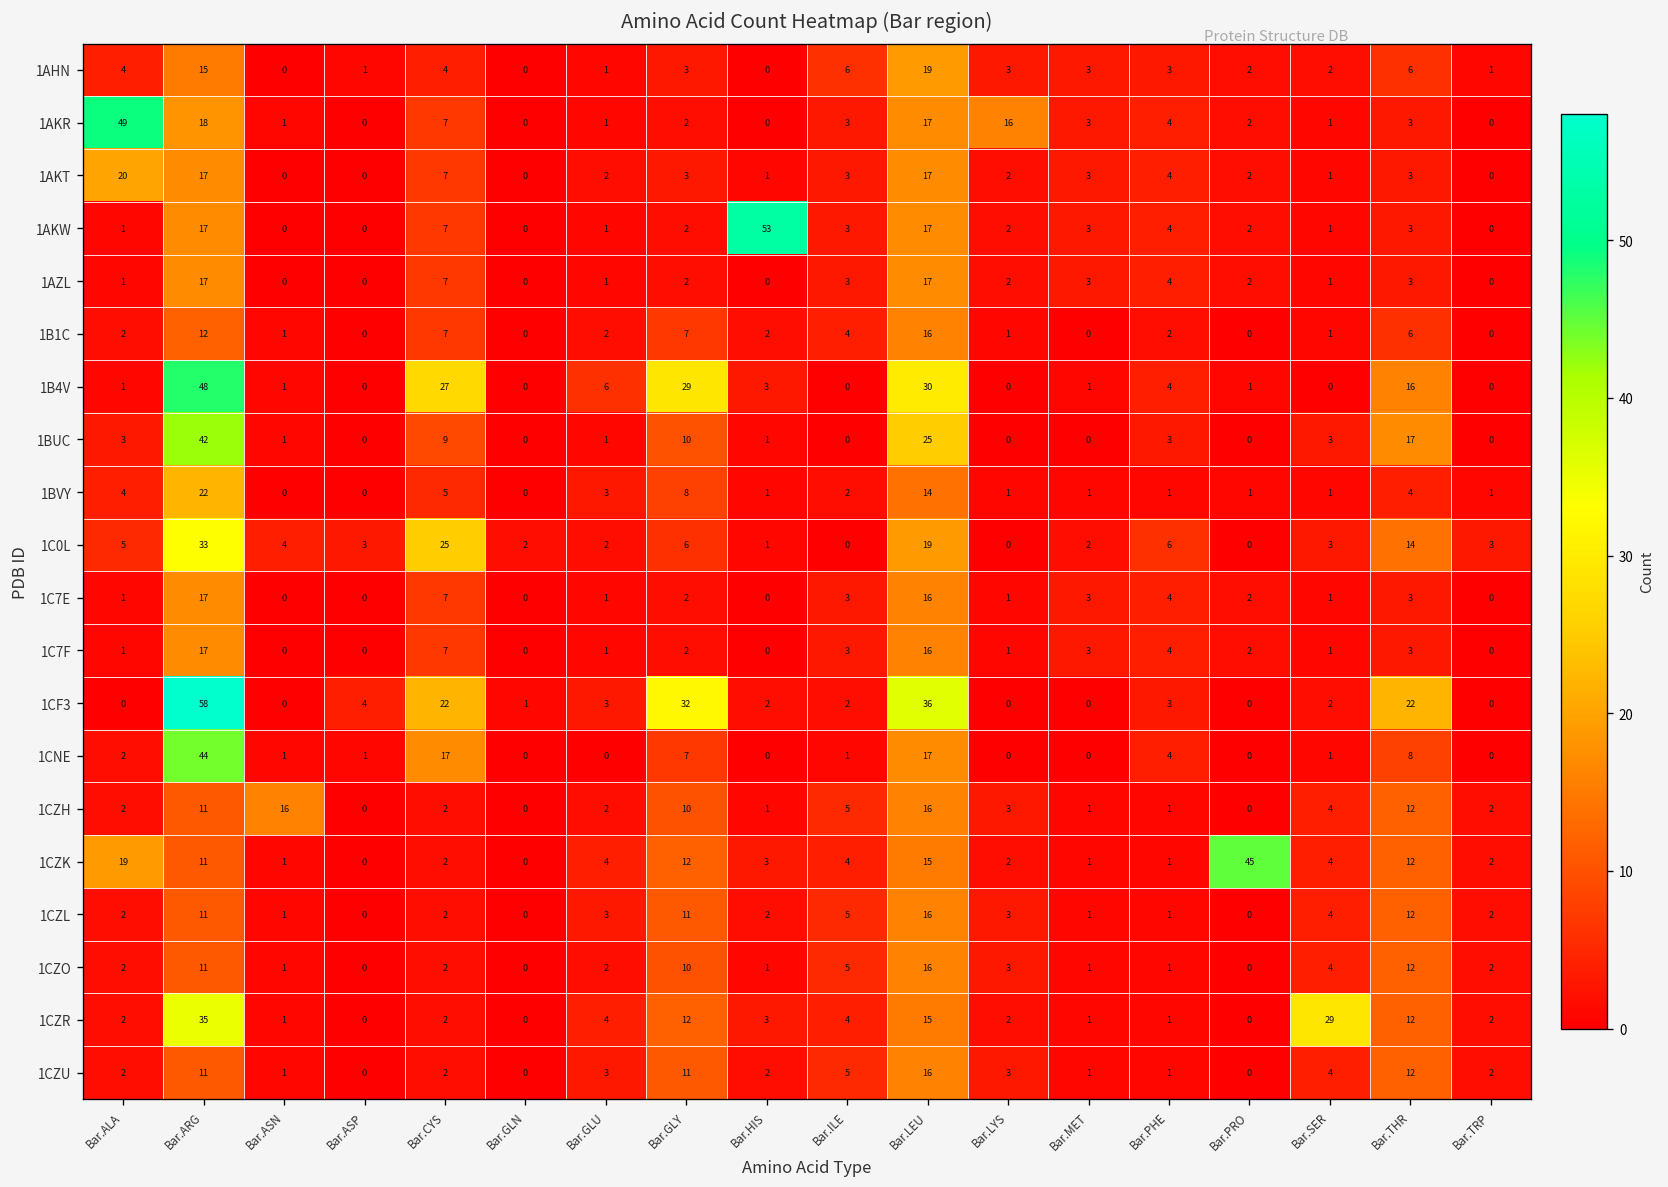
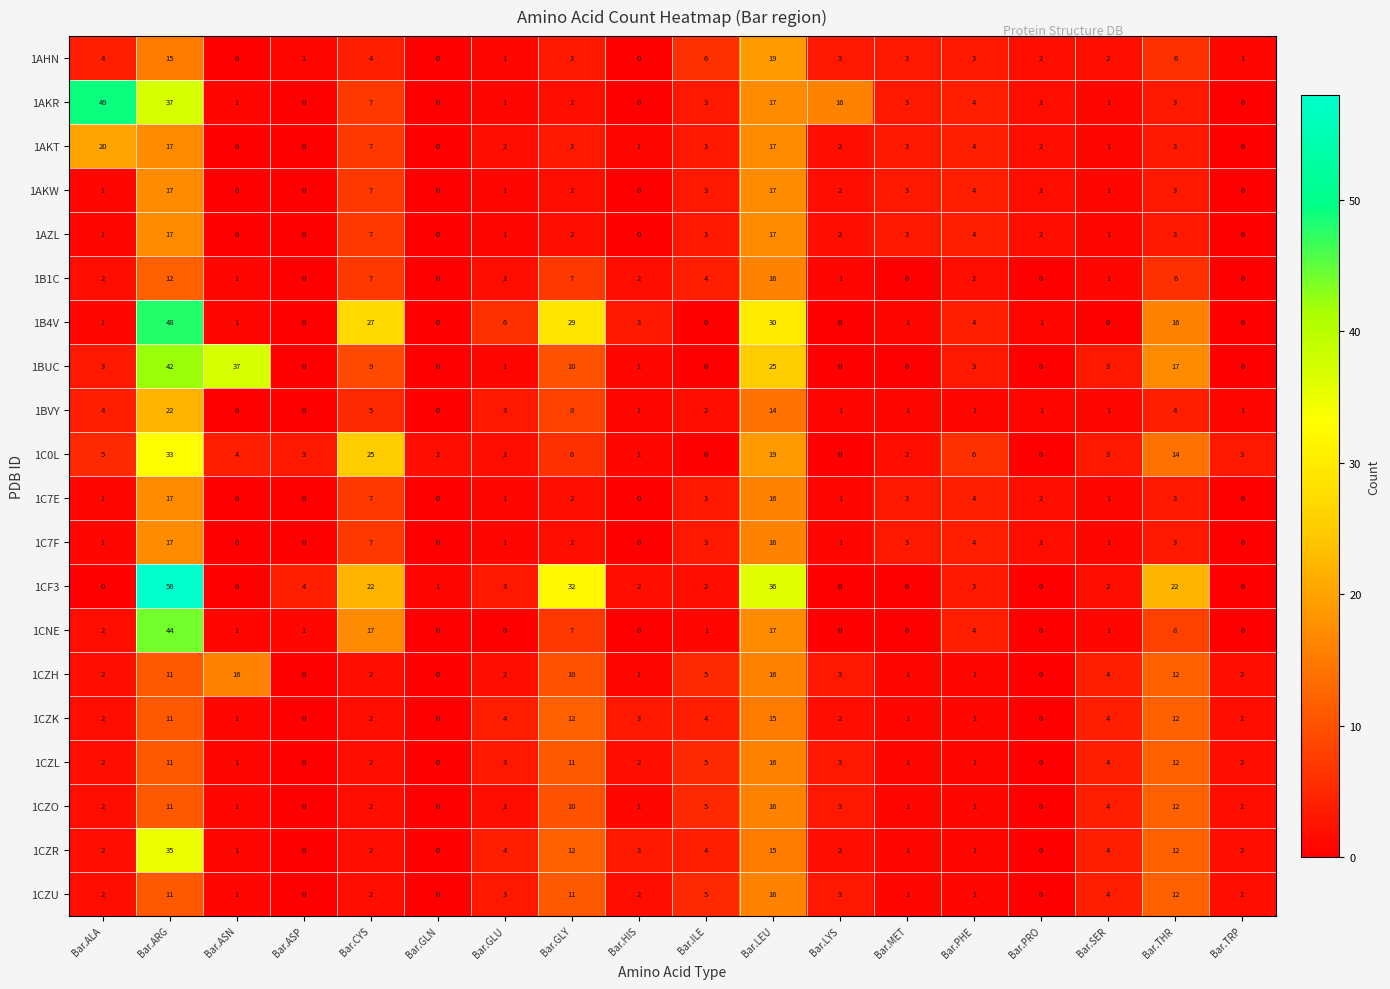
1AKR, Bar.ARG: 18 -> 37
1AKW, Bar.HIS: 53 -> 0
1BUC, Bar.ASN: 1 -> 37
1CZK, Bar.ALA: 19 -> 2
1CZK, Bar.PRO: 45 -> 0
1CZR, Bar.SER: 29 -> 4
